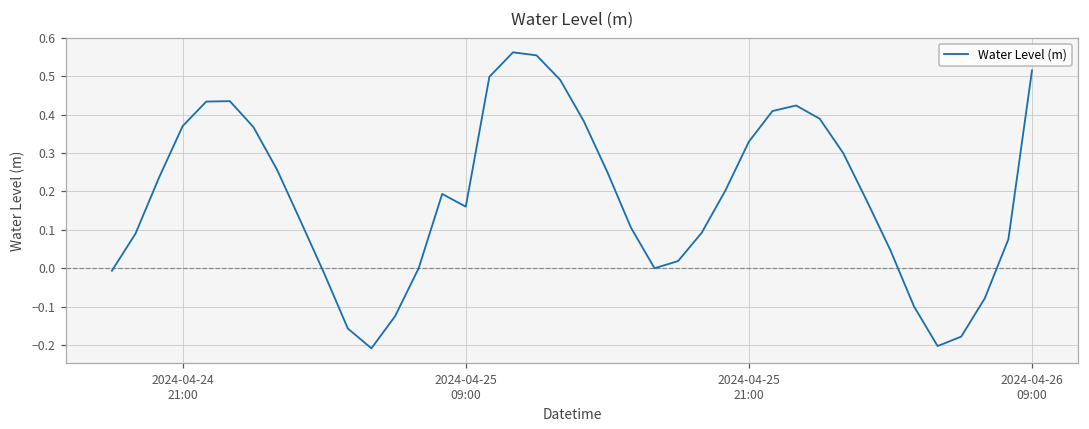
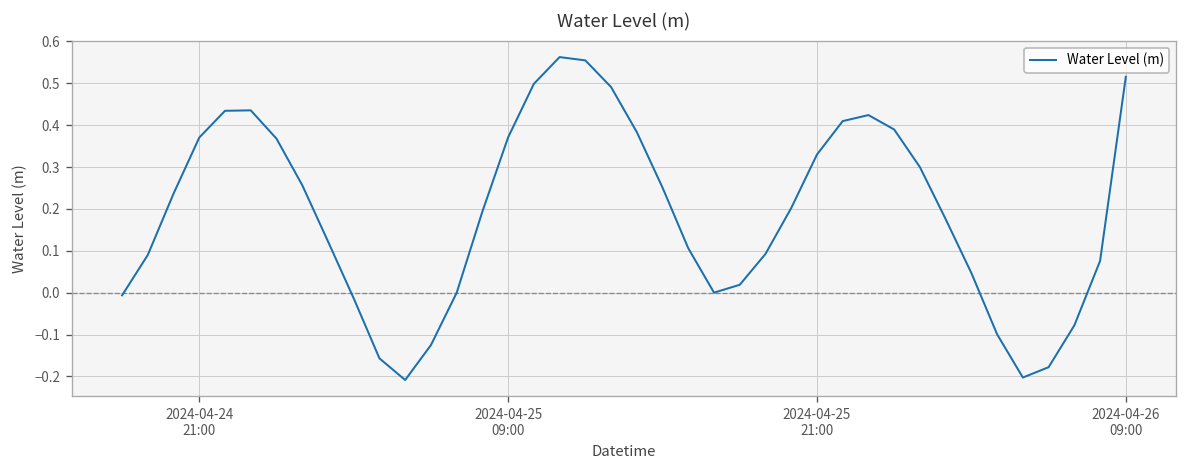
2024-04-25 09:00: 0.16 -> 0.37
